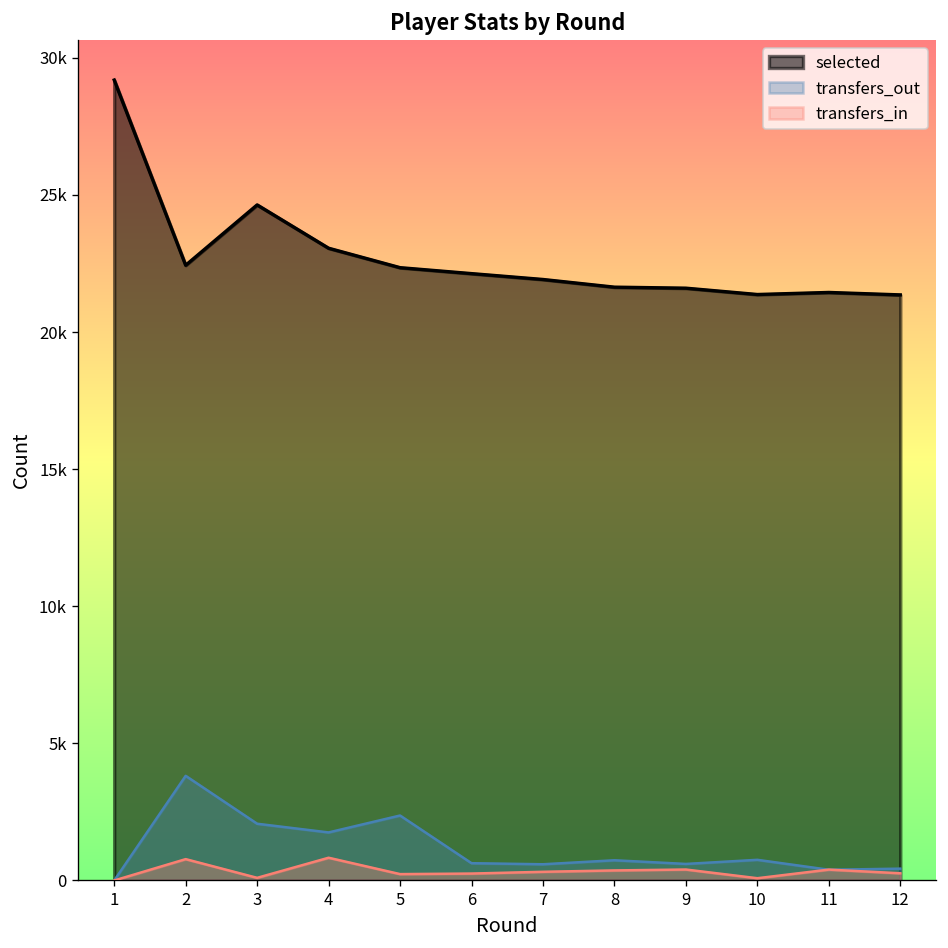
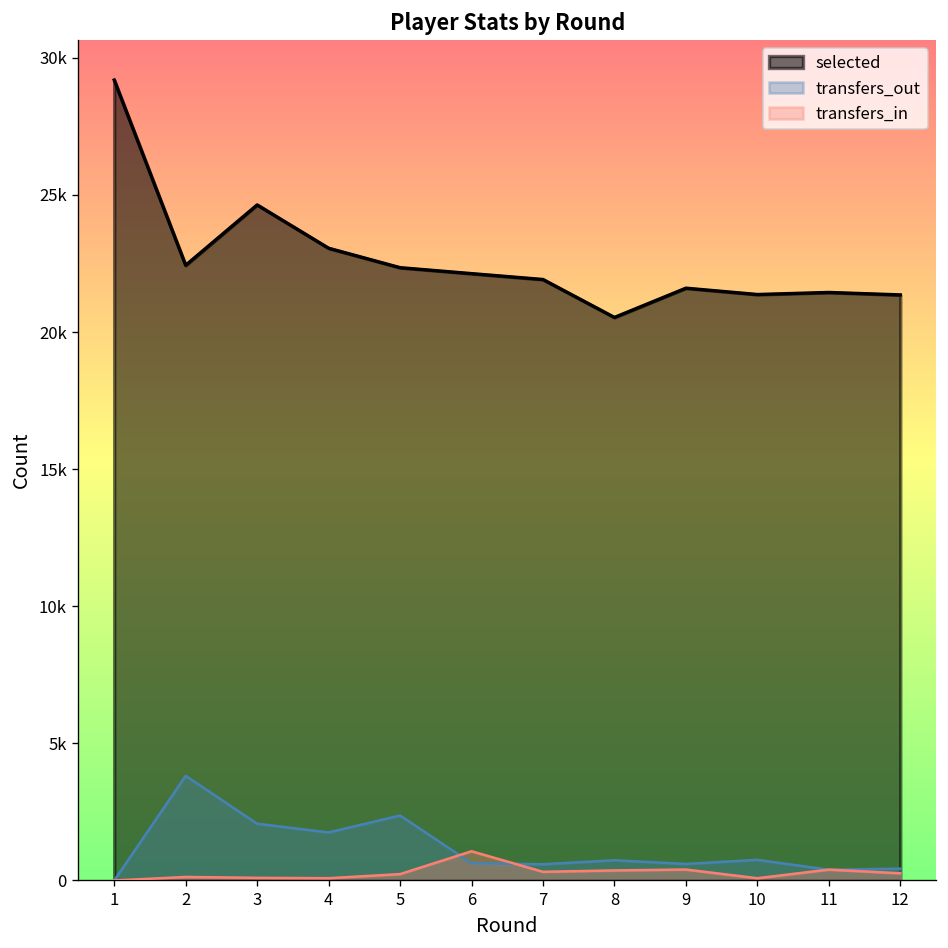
transfers_in, 2: 800 -> 100
transfers_in, 4: 800 -> 100
transfers_in, 6: 300 -> 1100
selected, 8: 21600 -> 20500
